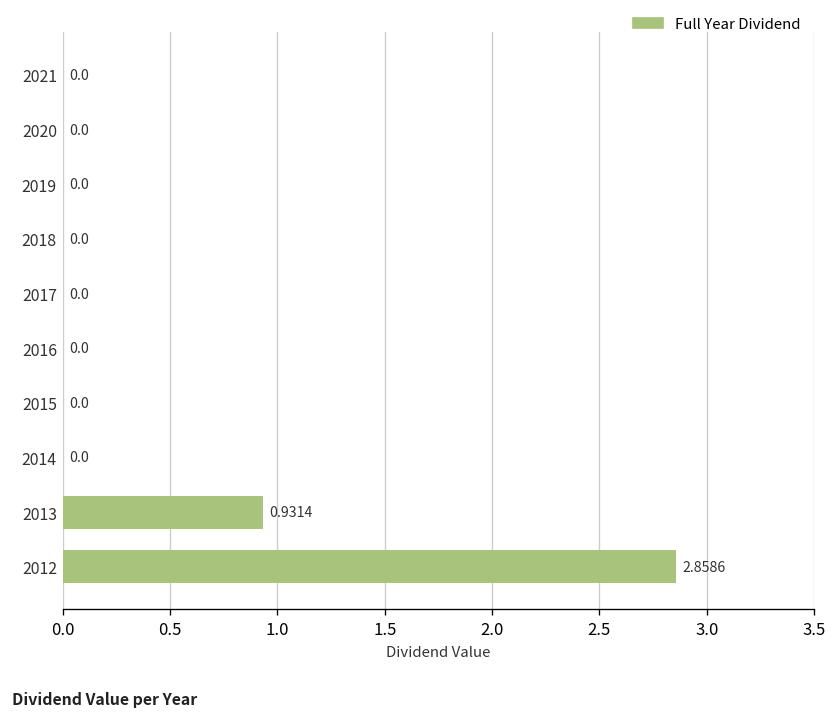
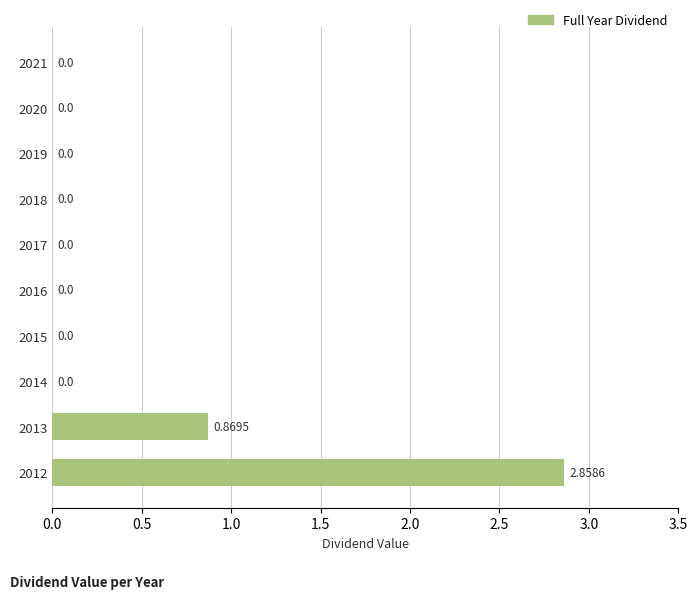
2013: 0.9314 -> 0.8695
